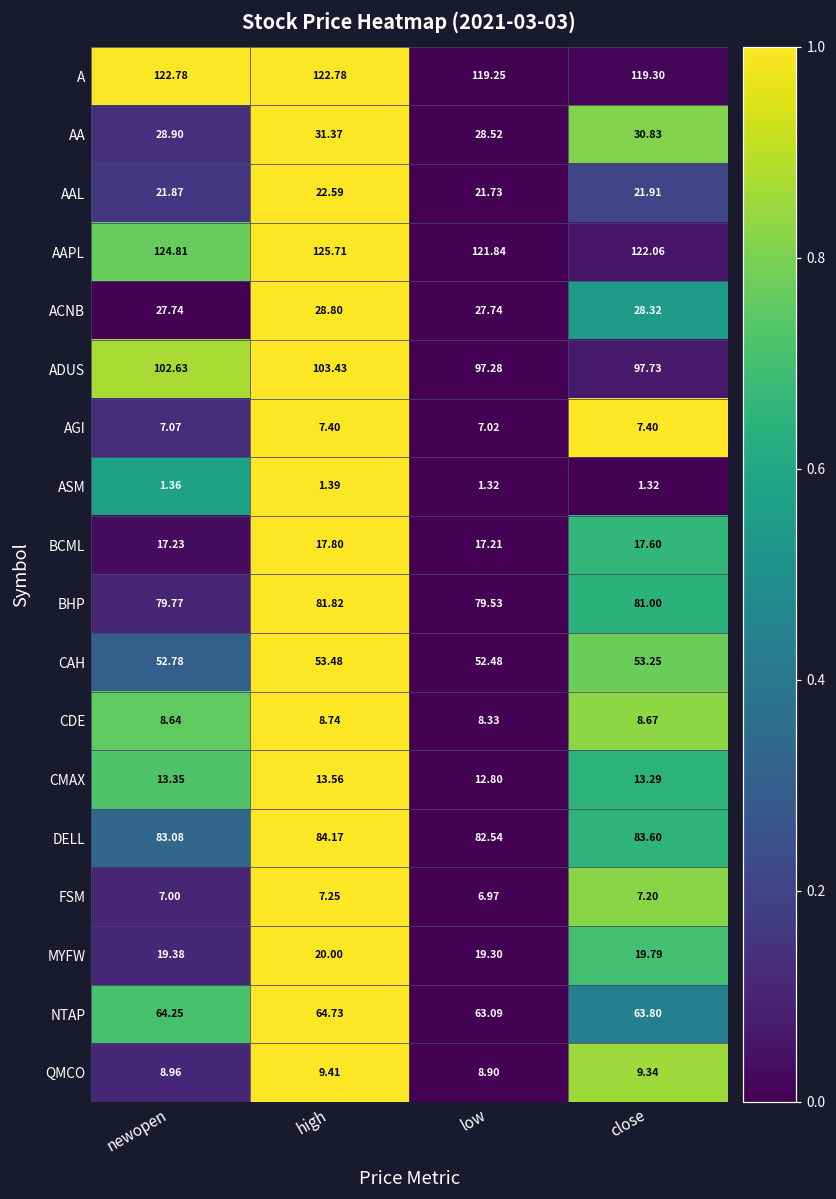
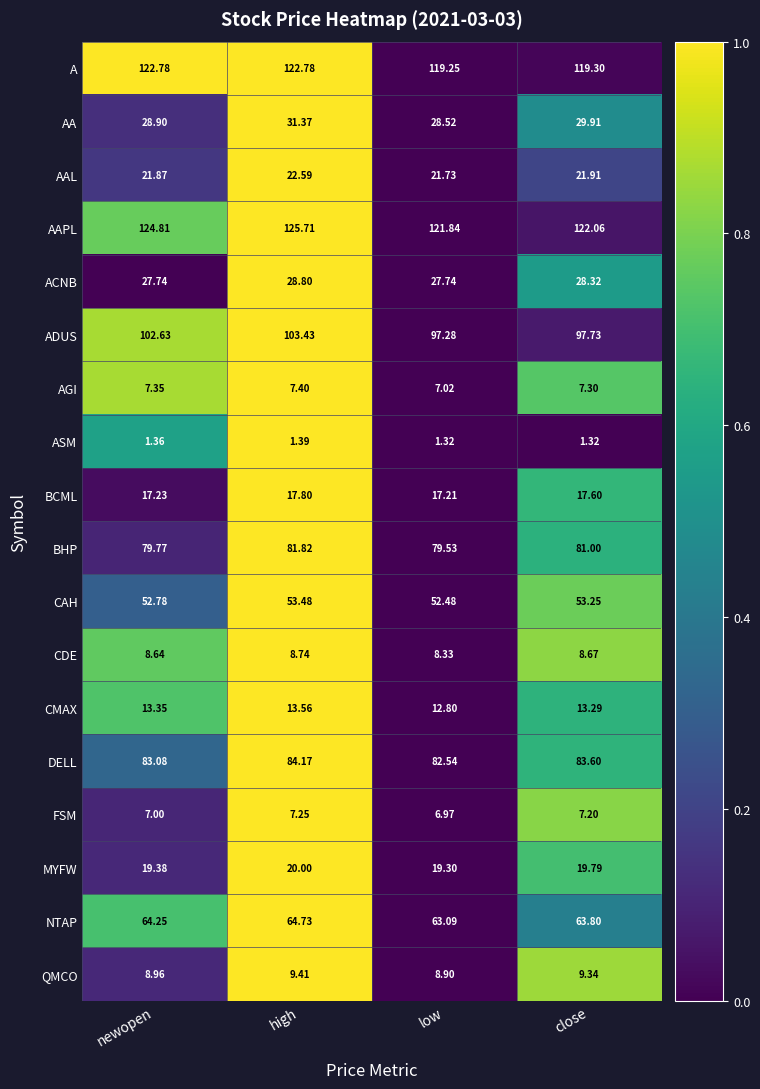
AA, close: 30.83 -> 29.91
AGI, newopen: 7.07 -> 7.35
AGI, close: 7.40 -> 7.30
